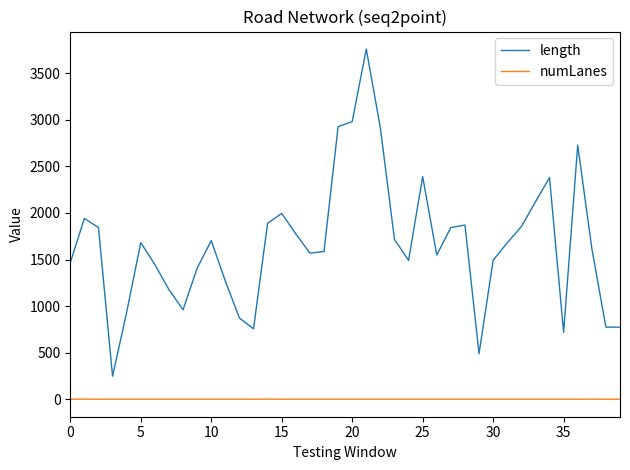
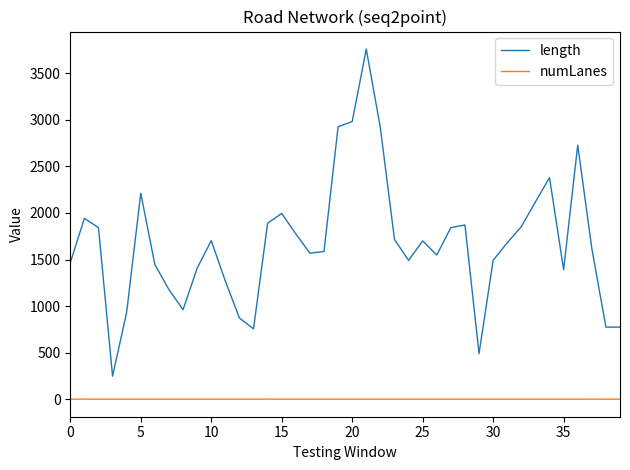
length, 5: 1700 -> 2200
length, 25: 2400 -> 1700
length, 35: 700 -> 1400
